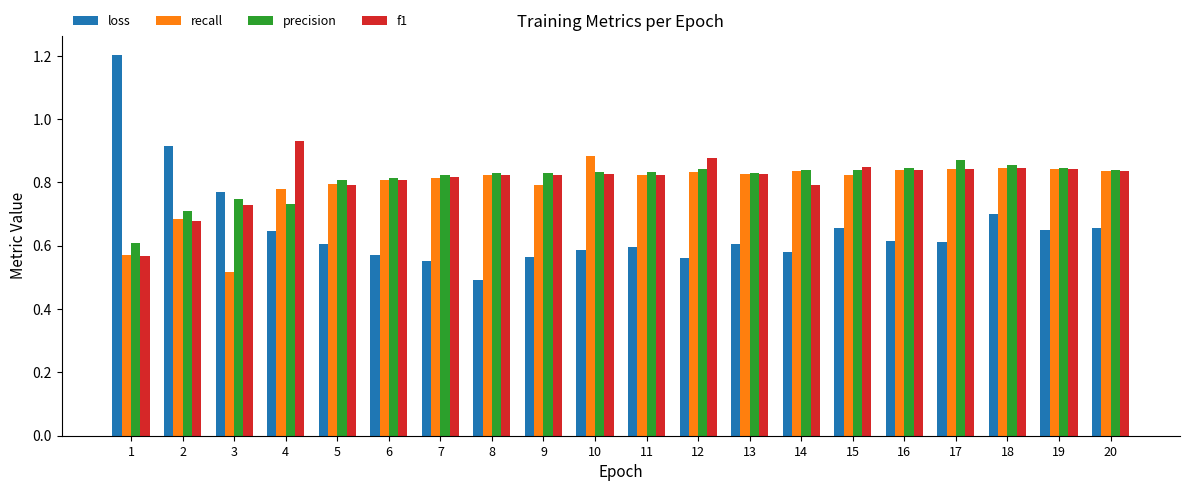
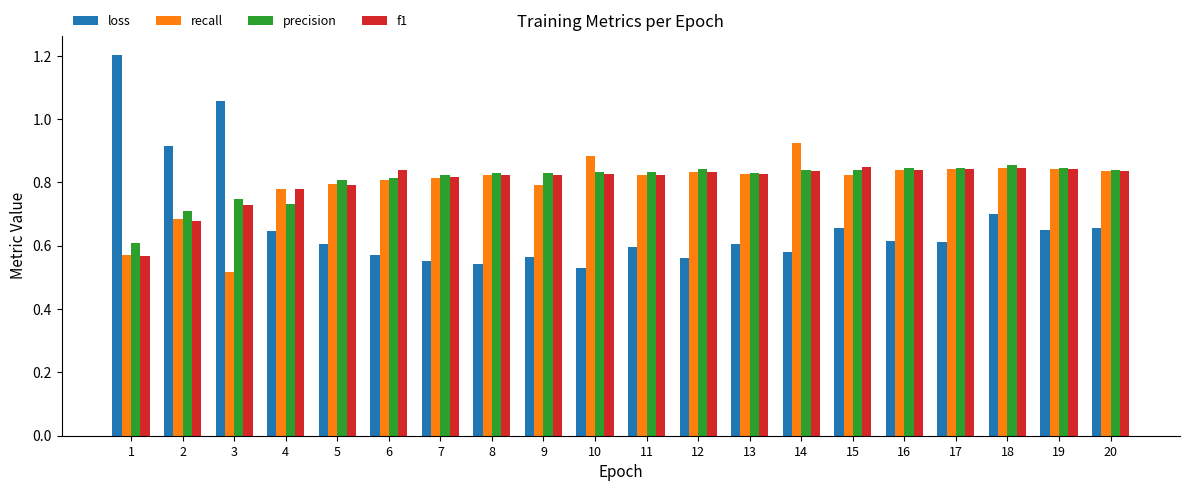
loss, 3: 0.77 -> 1.06
f1, 4: 0.93 -> 0.78
f1, 6: 0.81 -> 0.84
loss, 8: 0.49 -> 0.54
loss, 10: 0.59 -> 0.53
f1, 12: 0.88 -> 0.83
recall, 14: 0.84 -> 0.92
f1, 14: 0.79 -> 0.84
precision, 17: 0.87 -> 0.85
